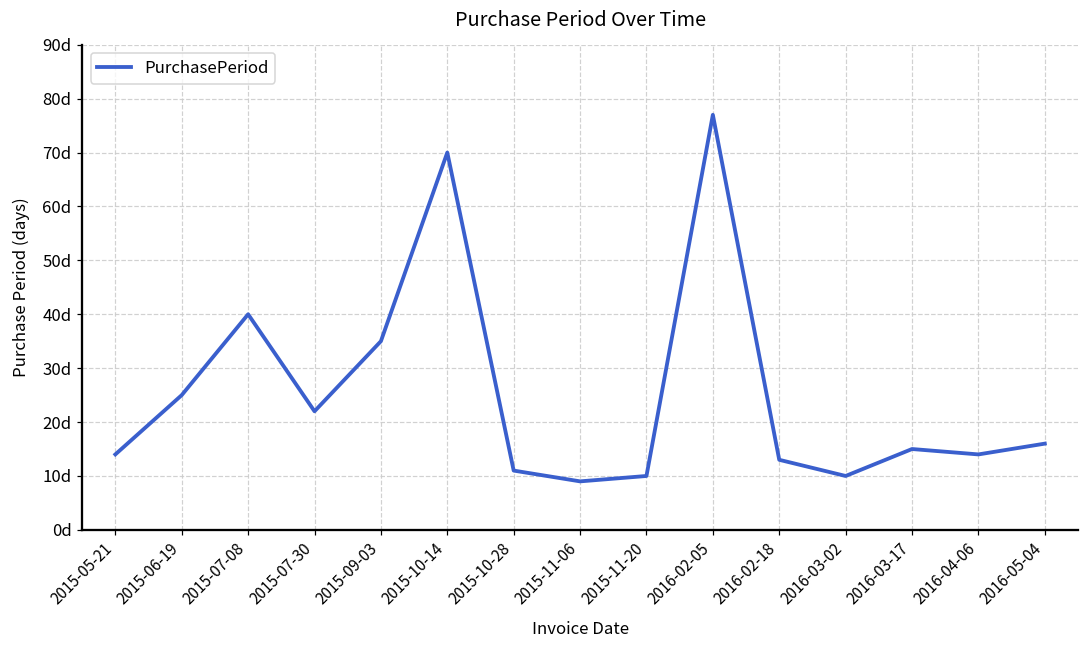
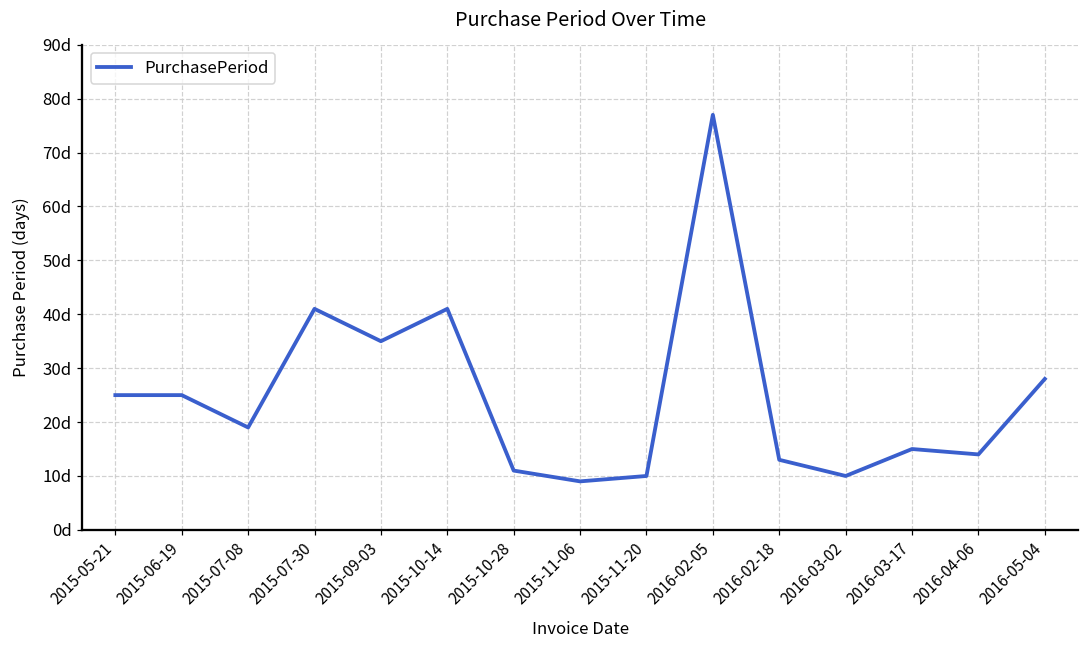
2015-05-21: 14d -> 25d
2015-07-08: 40d -> 19d
2015-07-30: 22d -> 41d
2015-10-14: 70d -> 41d
2016-05-04: 16d -> 28d
